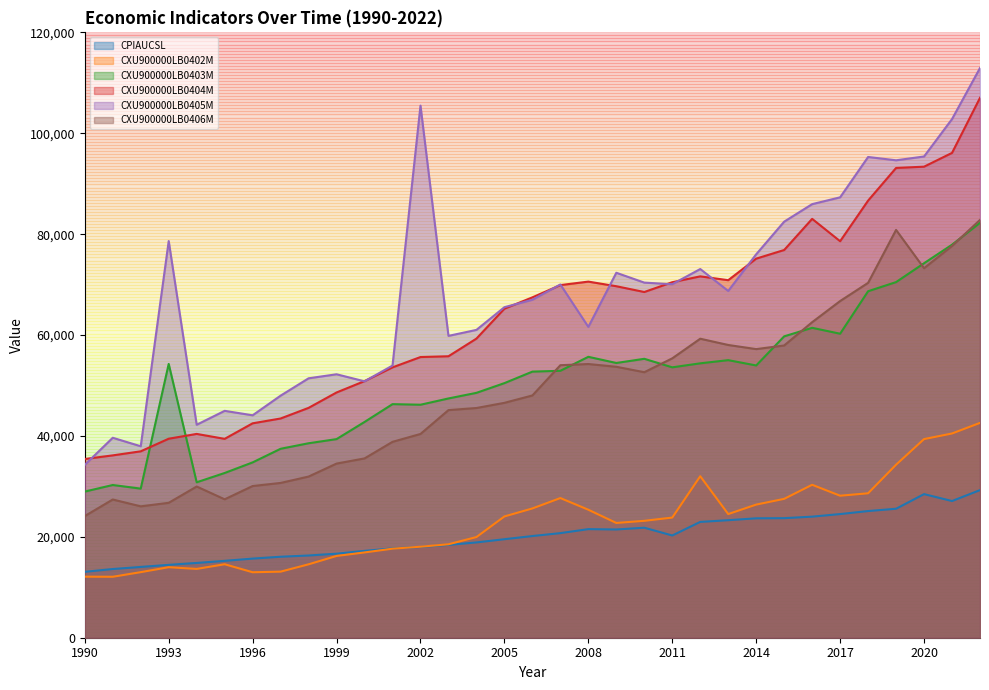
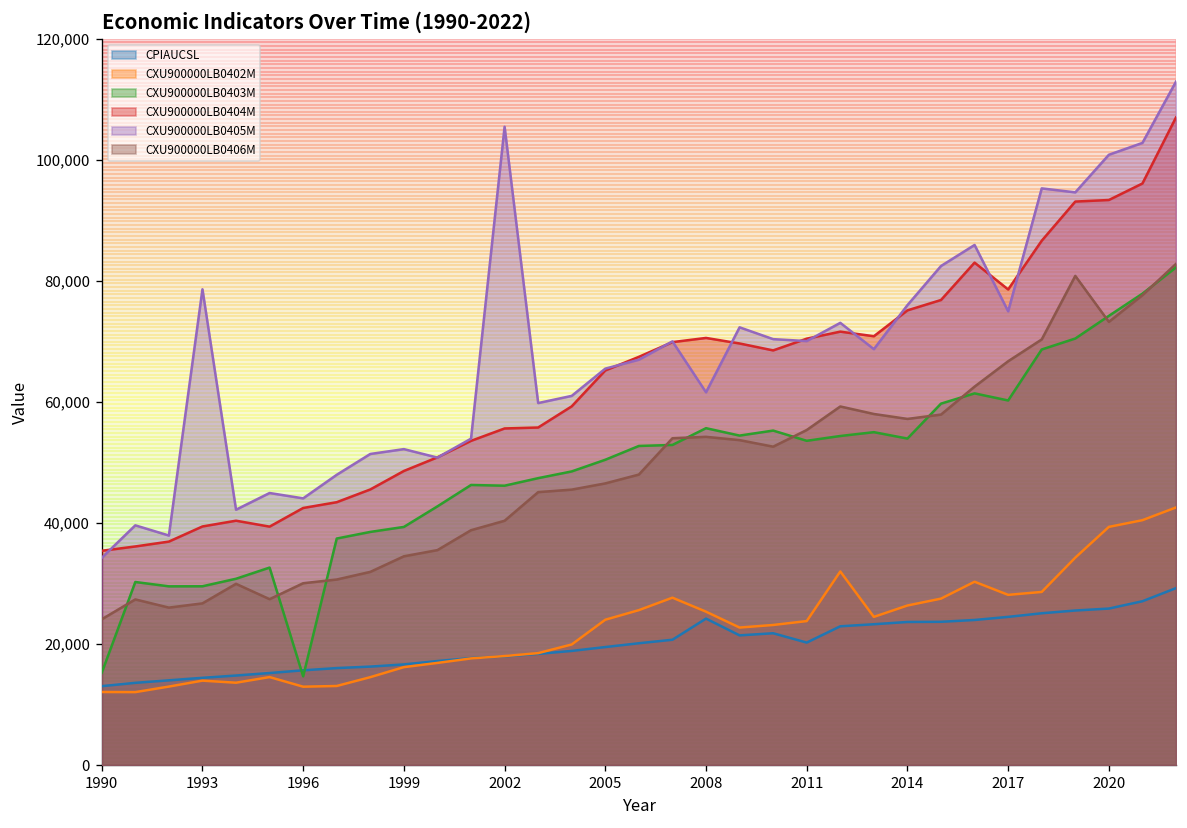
CXU900000LB0403M, 1990: 29,000 -> 15,000
CXU900000LB0403M, 1993: 54,000 -> 30,000
CXU900000LB0403M, 1996: 35,000 -> 15,000
CPIAUCSL, 2008: 22,000 -> 24,000
CXU900000LB0405M, 2017: 87,000 -> 75,000
CPIAUCSL, 2020: 28,000 -> 26,000
CXU900000LB0405M, 2020: 95,000 -> 101,000
